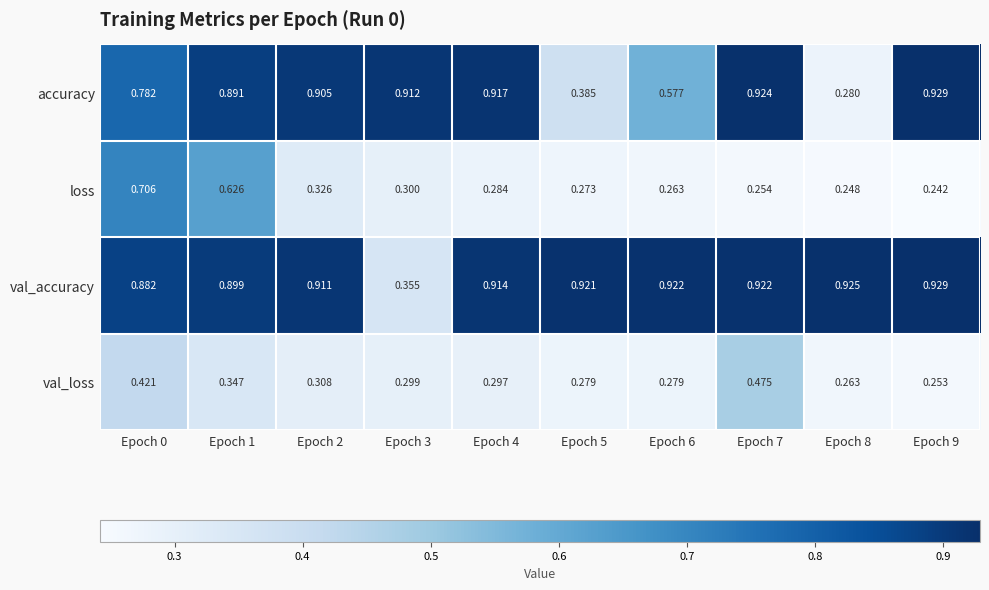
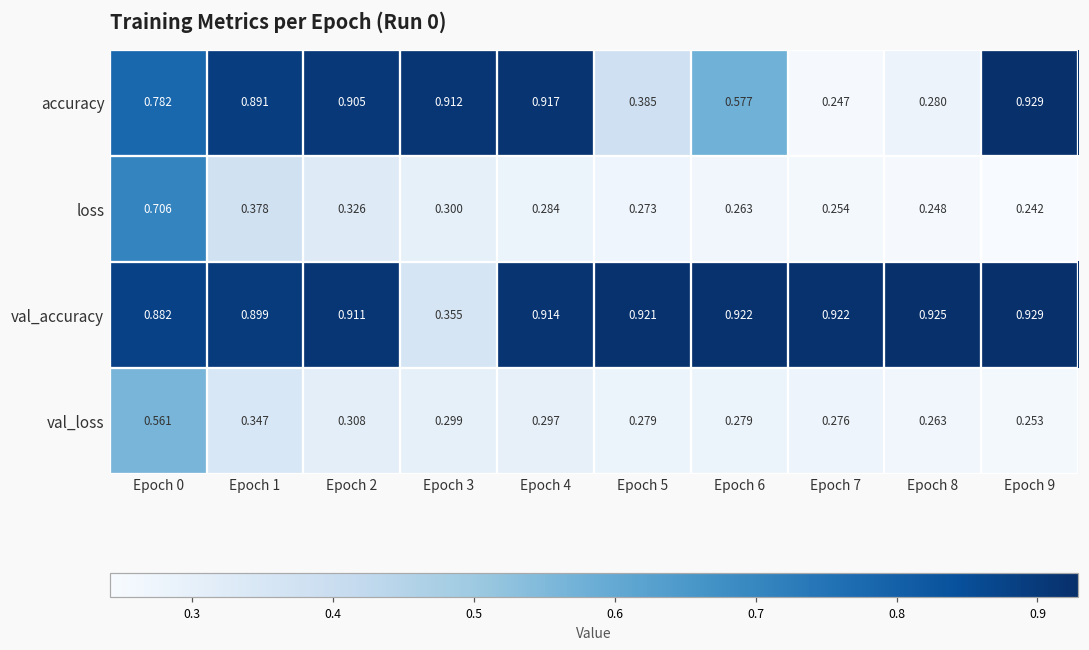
accuracy, Epoch 7: 0.924 -> 0.247
loss, Epoch 1: 0.626 -> 0.378
val_loss, Epoch 0: 0.421 -> 0.561
val_loss, Epoch 7: 0.475 -> 0.276
